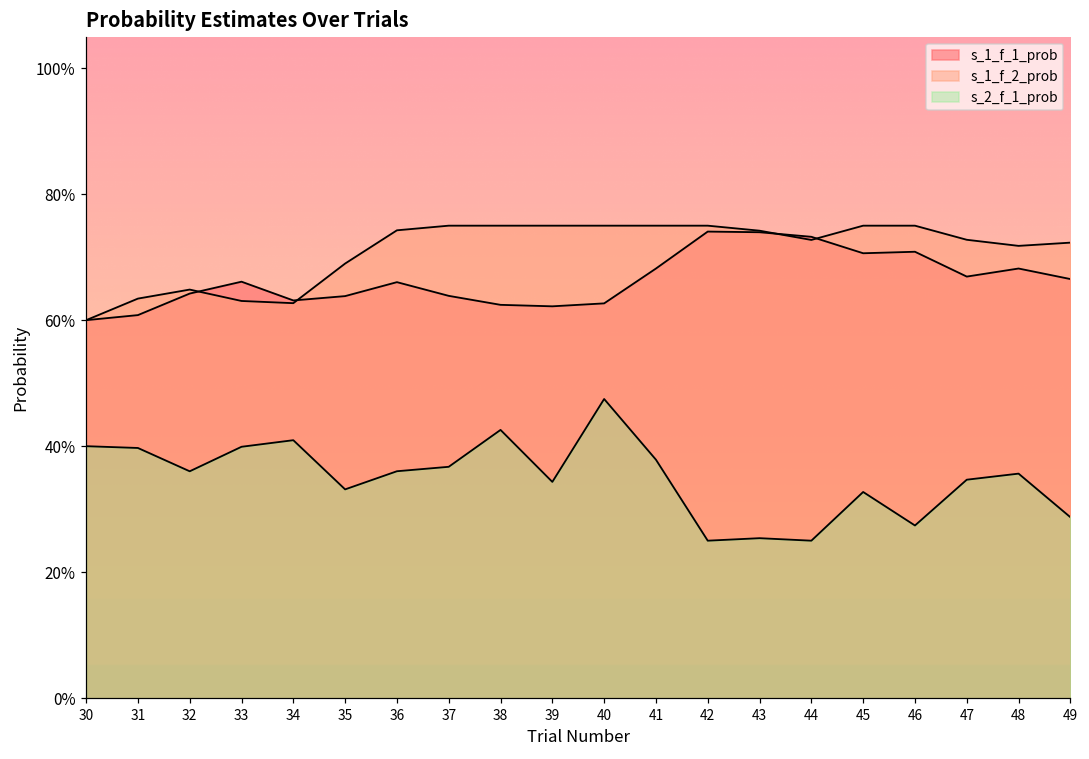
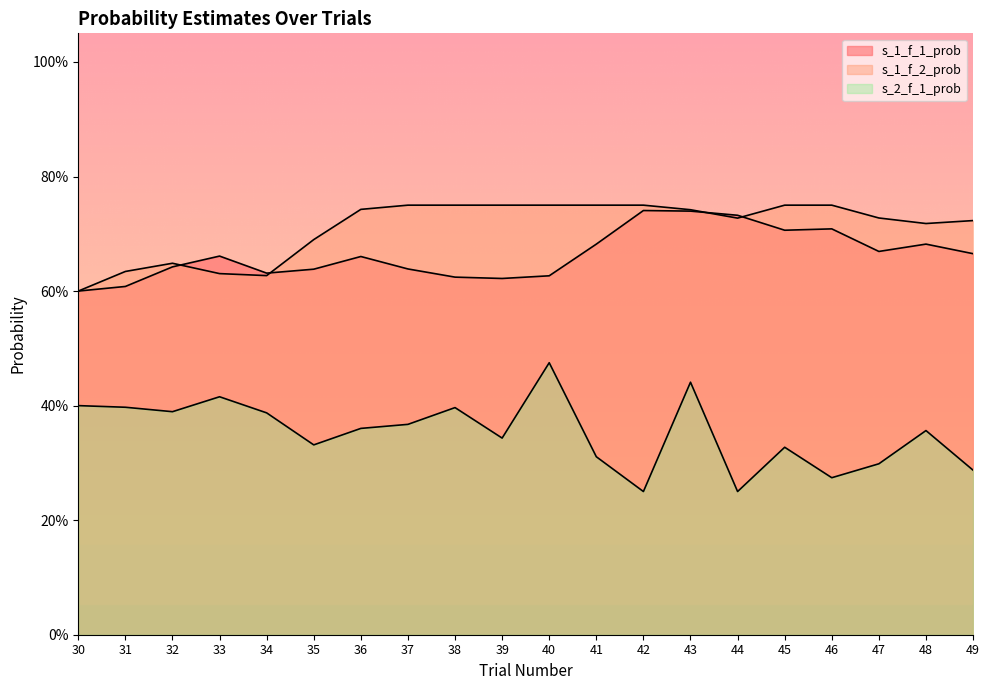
s_2_f_1_prob, 32: 36% -> 39%
s_2_f_1_prob, 33: 40% -> 42%
s_2_f_1_prob, 34: 41% -> 39%
s_2_f_1_prob, 38: 43% -> 40%
s_2_f_1_prob, 41: 38% -> 31%
s_2_f_1_prob, 43: 25% -> 44%
s_2_f_1_prob, 47: 35% -> 30%
